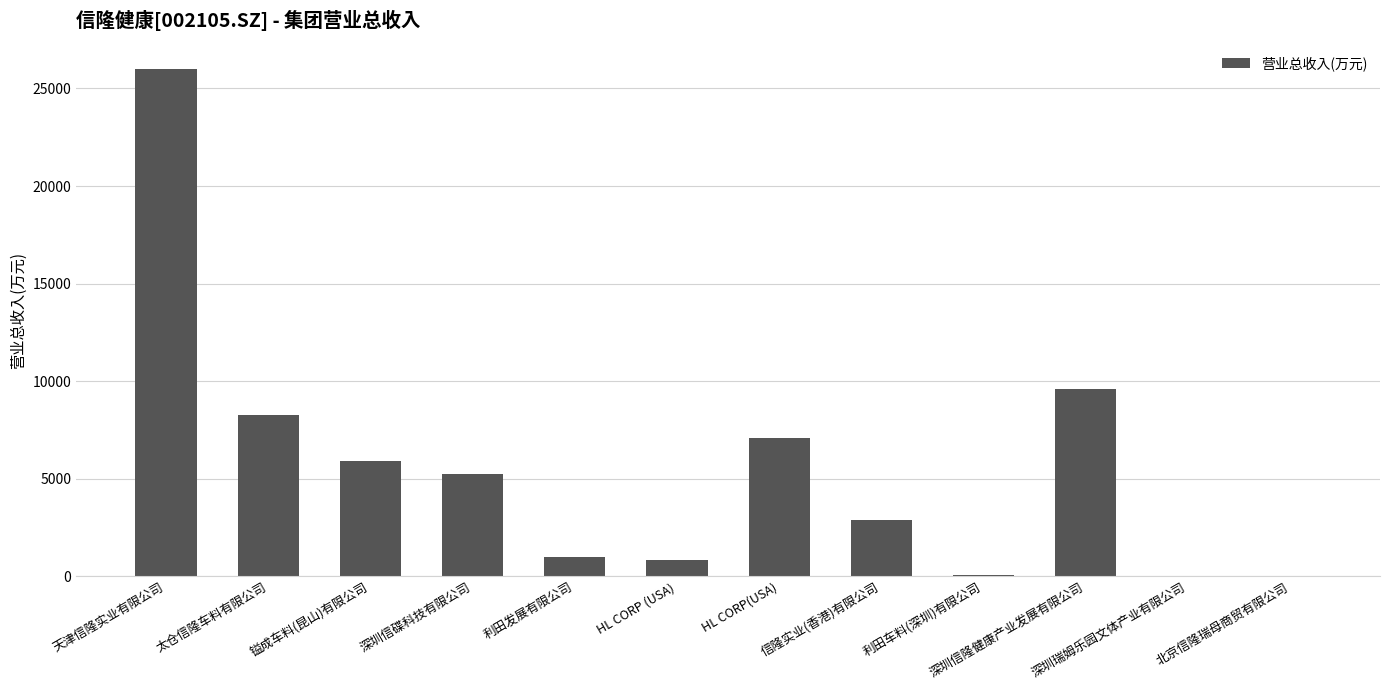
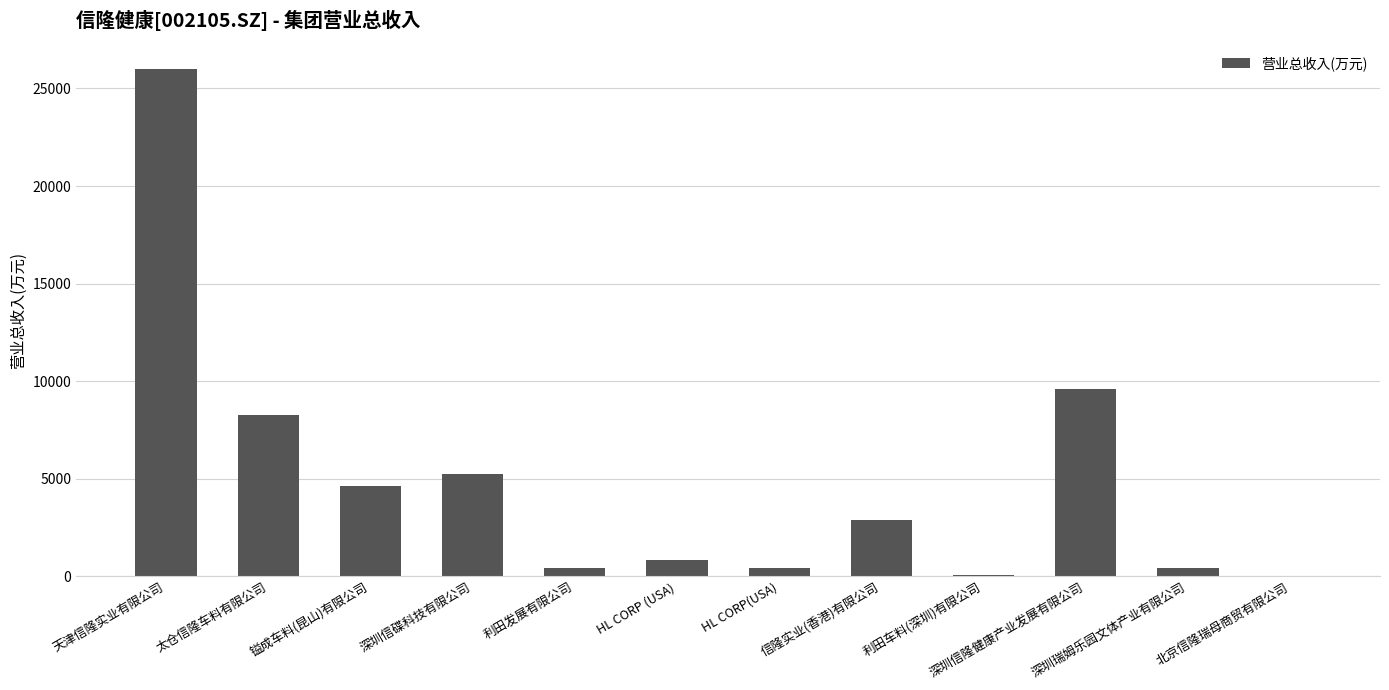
镒成车料(昆山)有限公司: 5900 -> 4600
利田发展有限公司: 1000 -> 400
HL CORP(USA): 7100 -> 400
深圳瑞姆乐园文体产业有限公司: 0 -> 400
